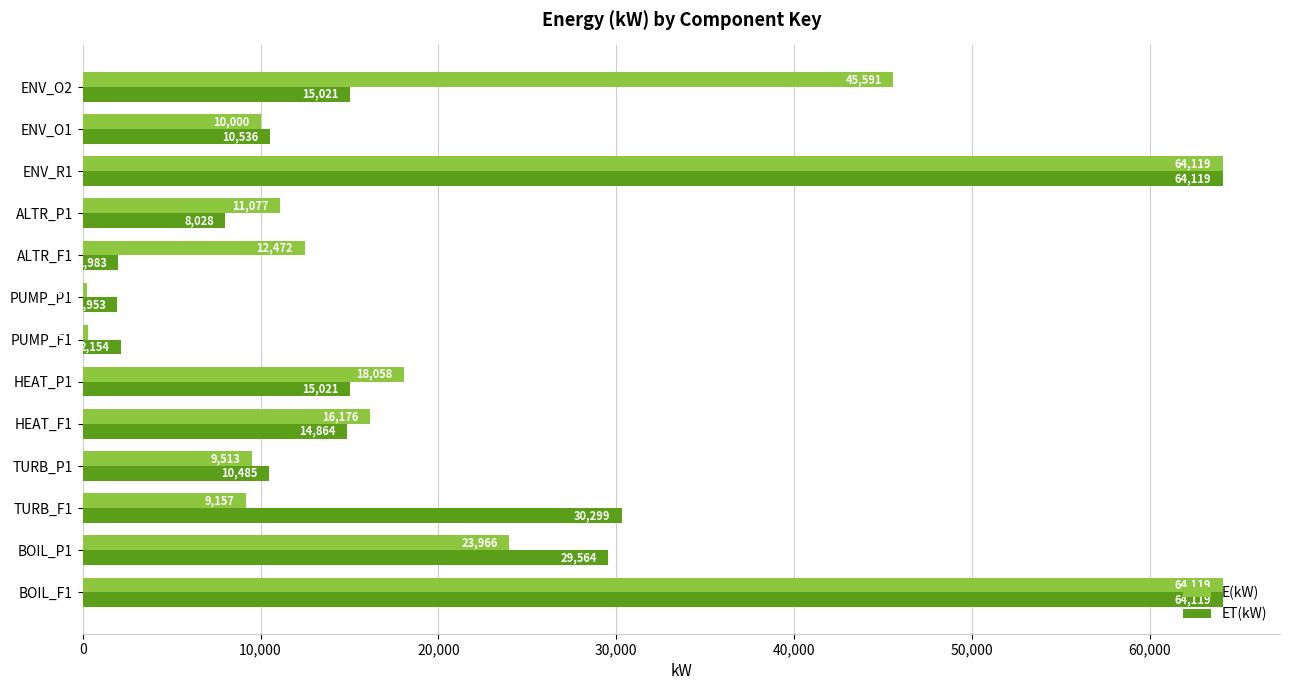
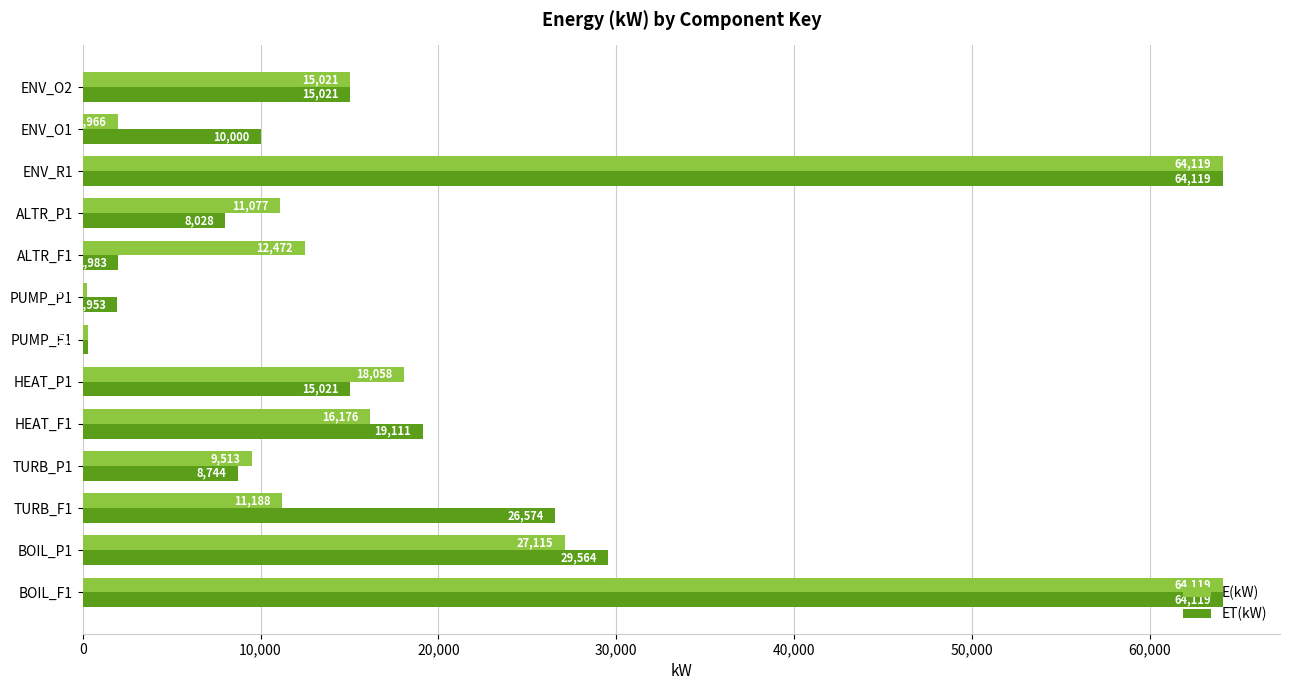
E(kW), ENV_O2: 45,591 -> 15,021
E(kW), ENV_O1: 10,000 -> 1,966
ET(kW), ENV_O1: 10,536 -> 10,000
ET(kW), PUMP_F1: 2,200 -> 300
ET(kW), HEAT_F1: 14,864 -> 19,111
ET(kW), TURB_P1: 10,485 -> 8,744
E(kW), TURB_F1: 9,157 -> 11,188
ET(kW), TURB_F1: 30,299 -> 26,574
E(kW), BOIL_P1: 23,966 -> 27,115
